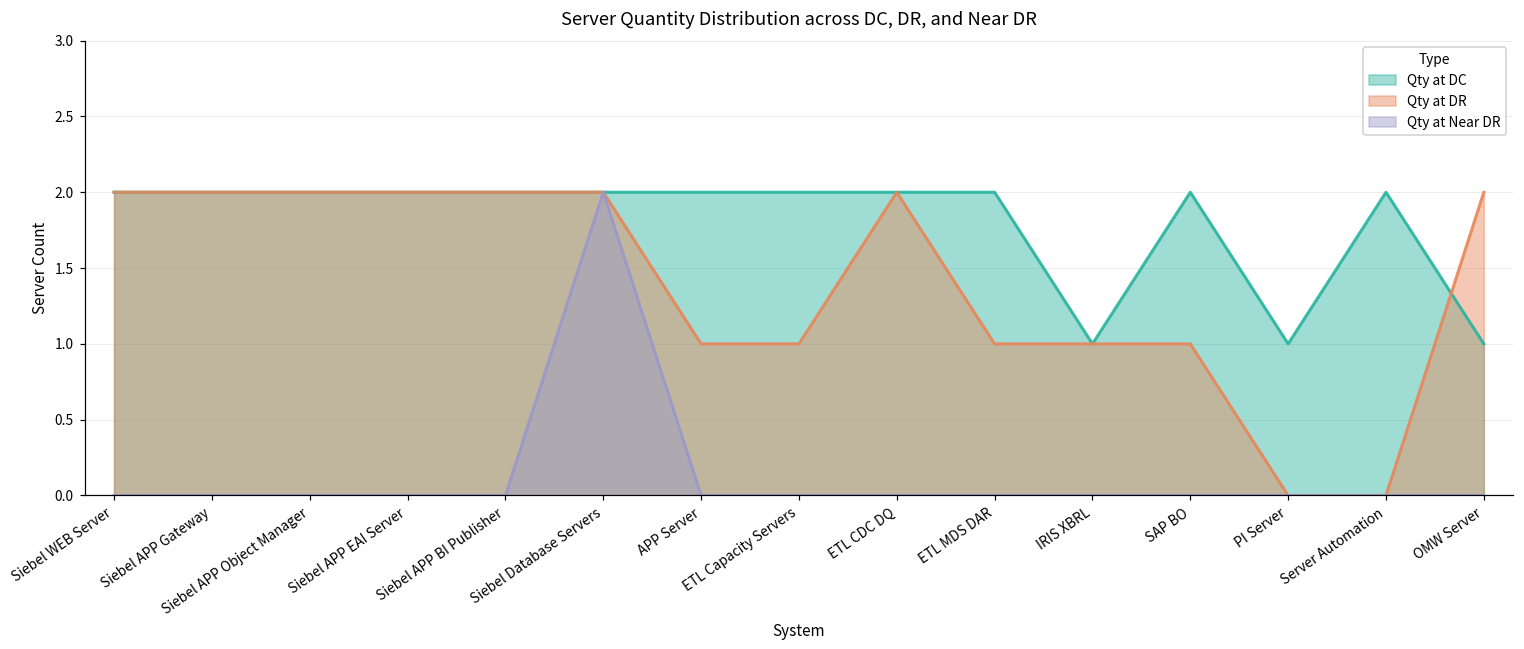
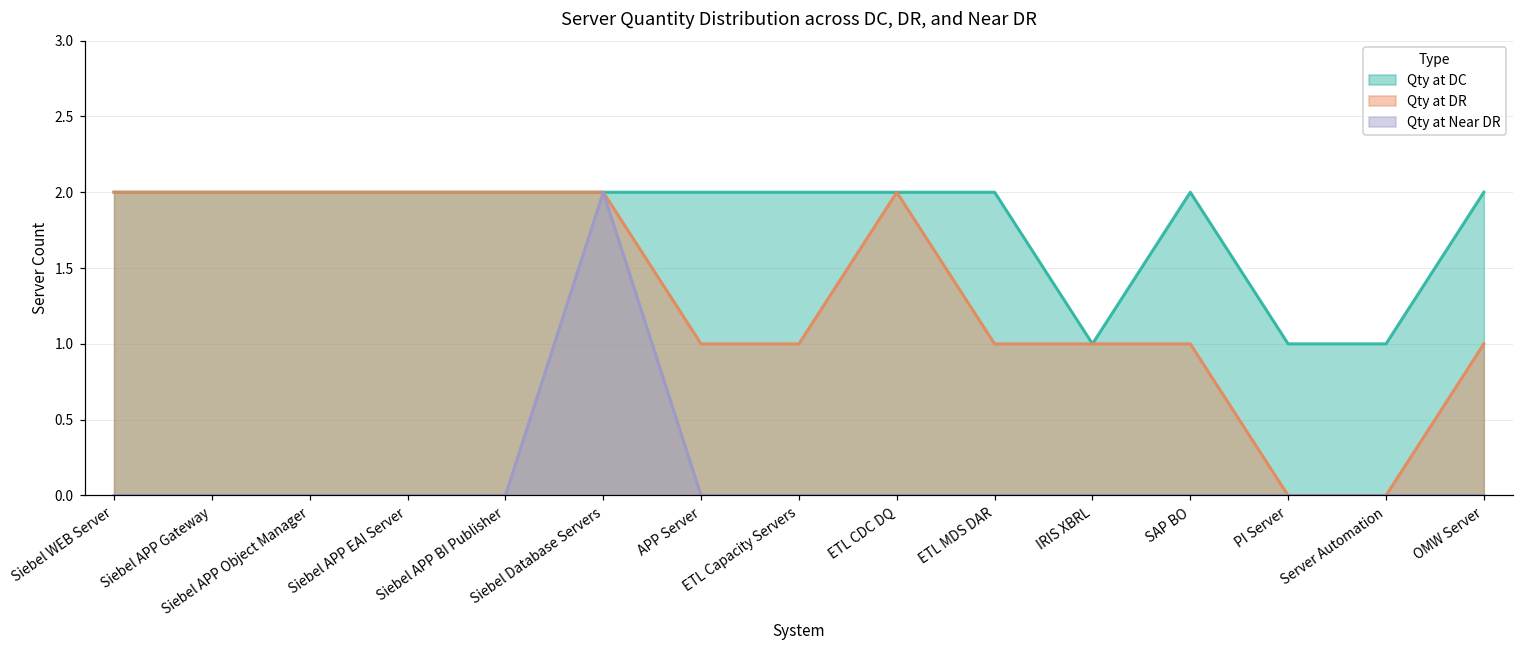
Qty at DC, Server Automation: 2 -> 1
Qty at DC, OMW Server: 1 -> 2
Qty at DR, OMW Server: 2 -> 1
